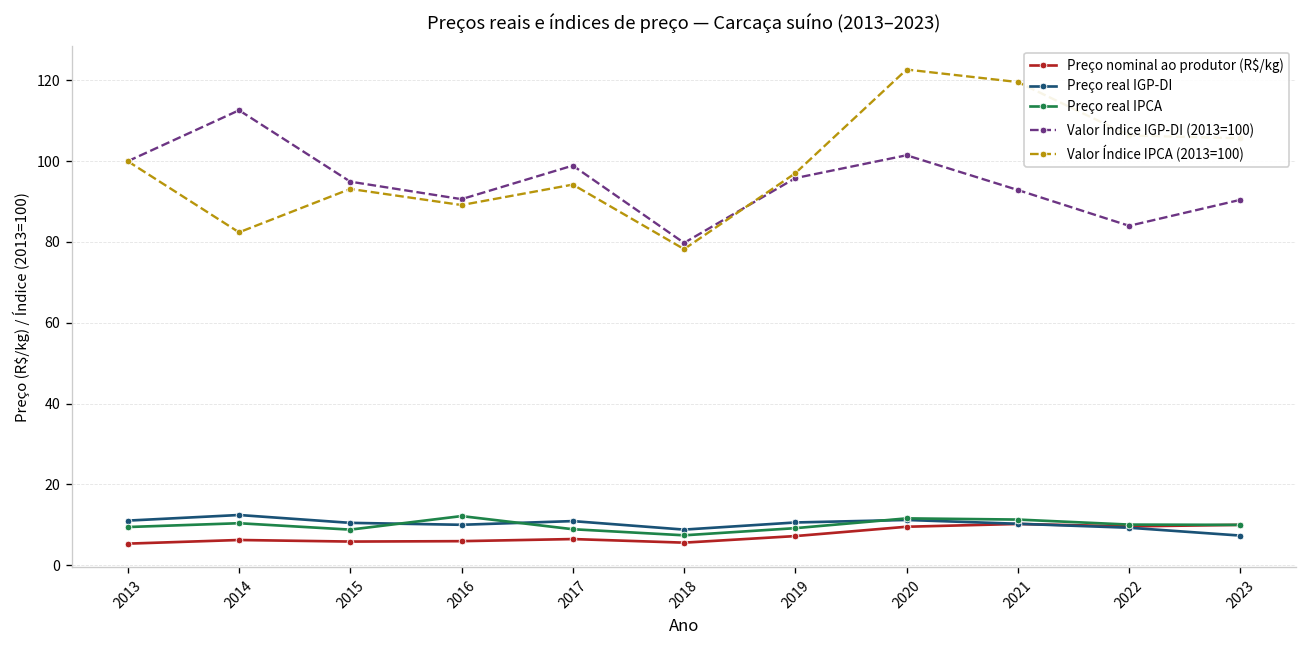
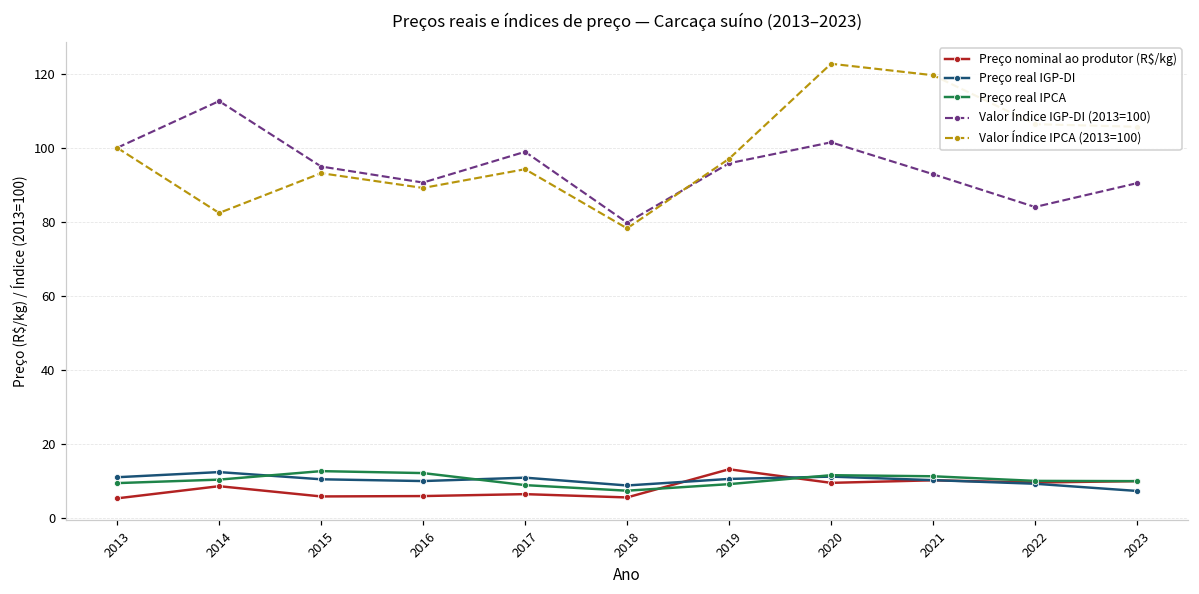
Preço nominal ao produtor (R$/kg), 2014: 6 -> 9
Preço real IPCA, 2015: 9 -> 13
Preço nominal ao produtor (R$/kg), 2019: 7 -> 13
